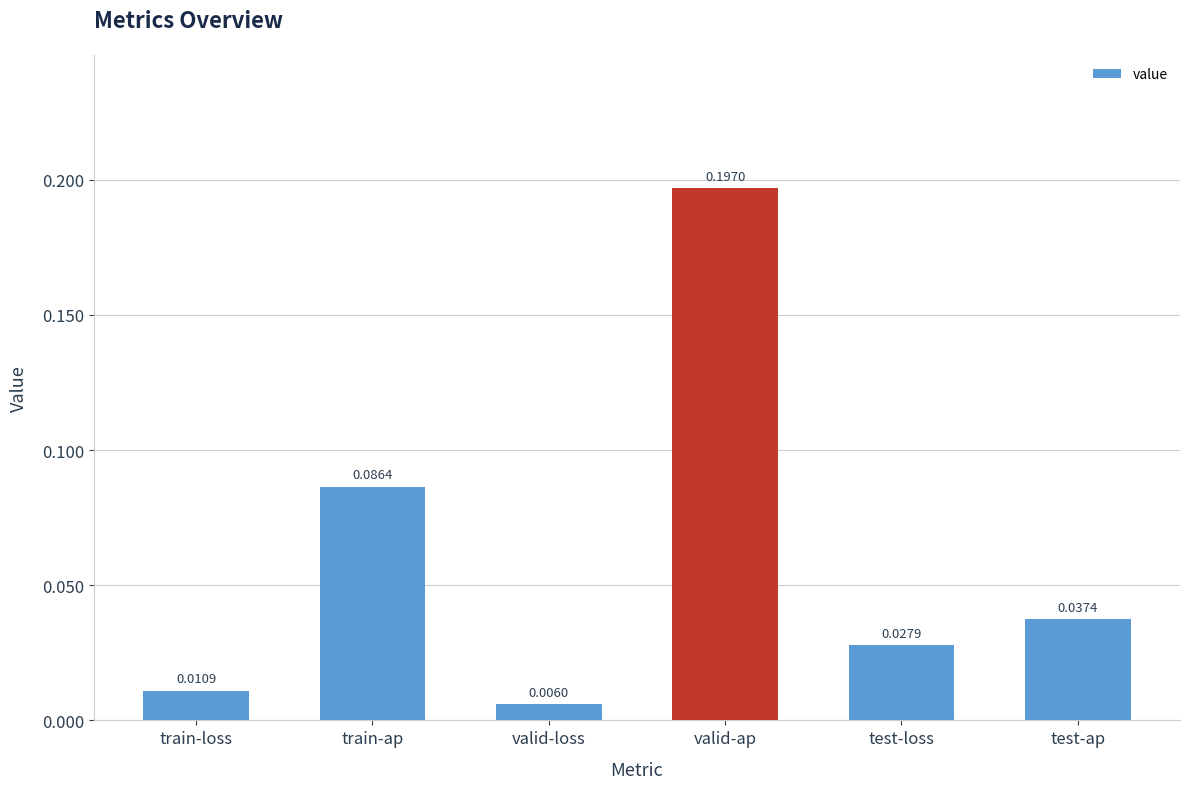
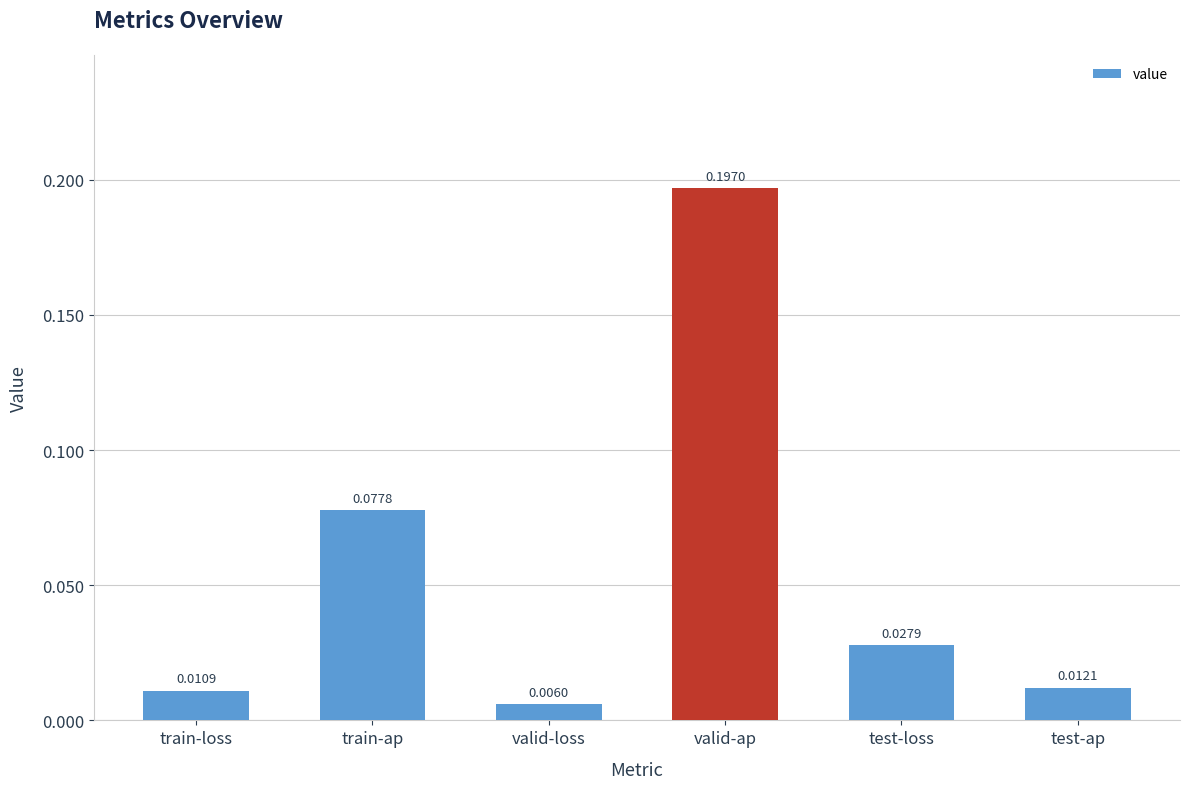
train-ap: 0.0864 -> 0.0778
test-ap: 0.0374 -> 0.0121
